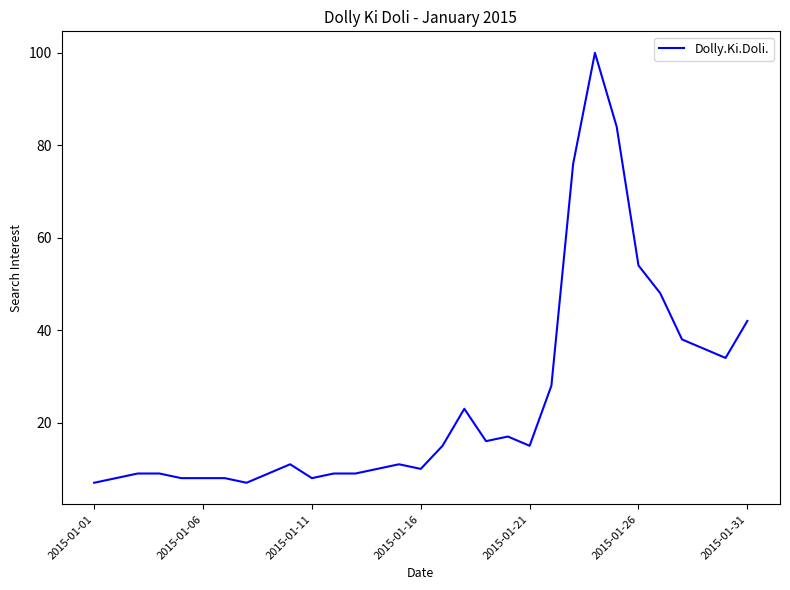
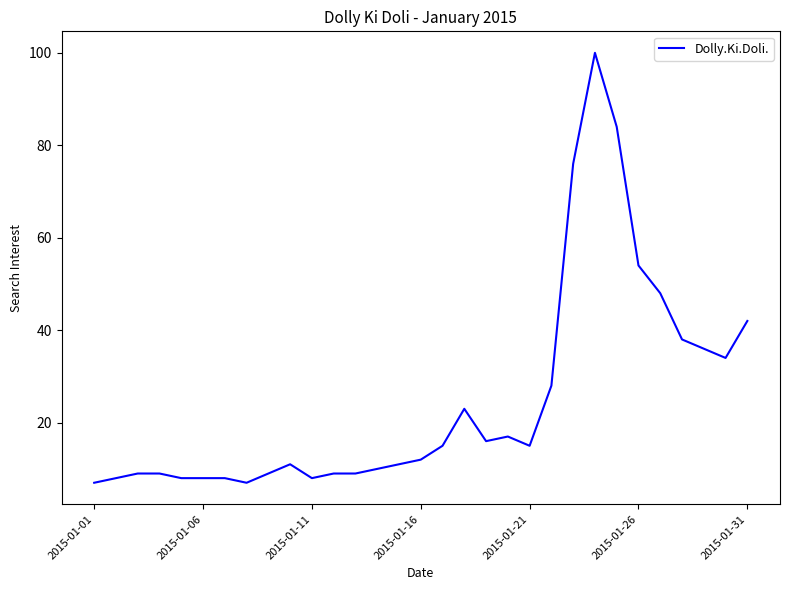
2015-01-16: 10 -> 12
